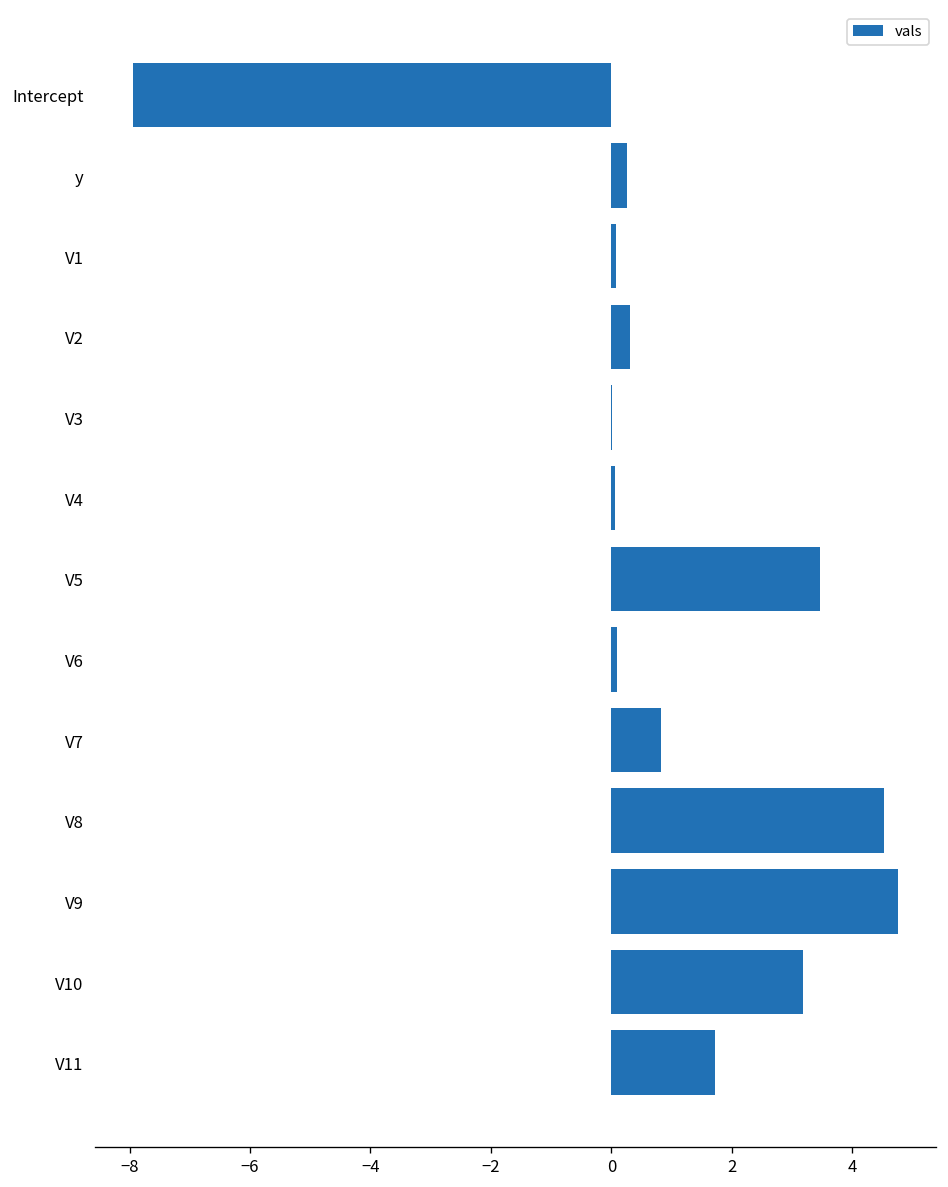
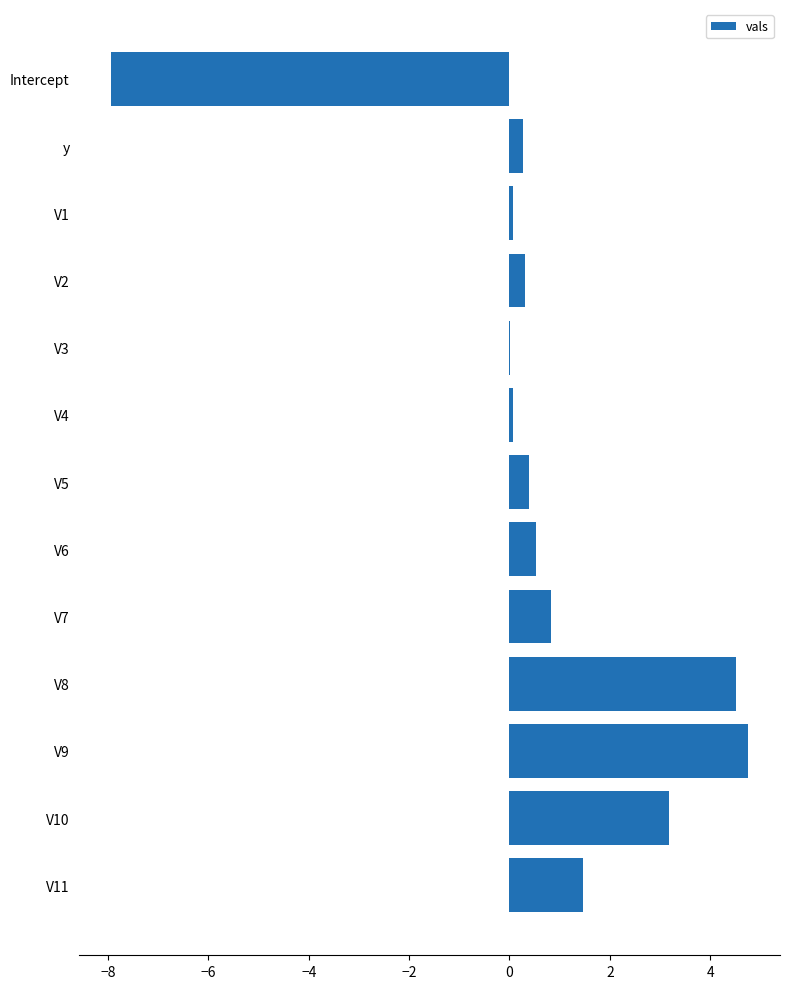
V5: 3.5 -> 0.4
V6: 0.1 -> 0.5
V11: 1.7 -> 1.5
